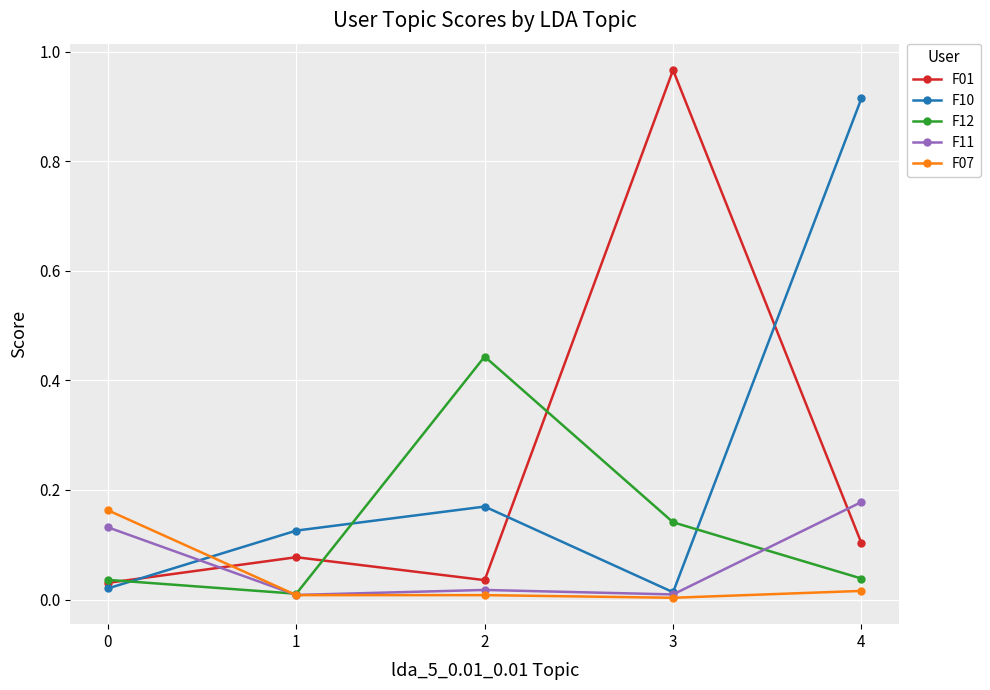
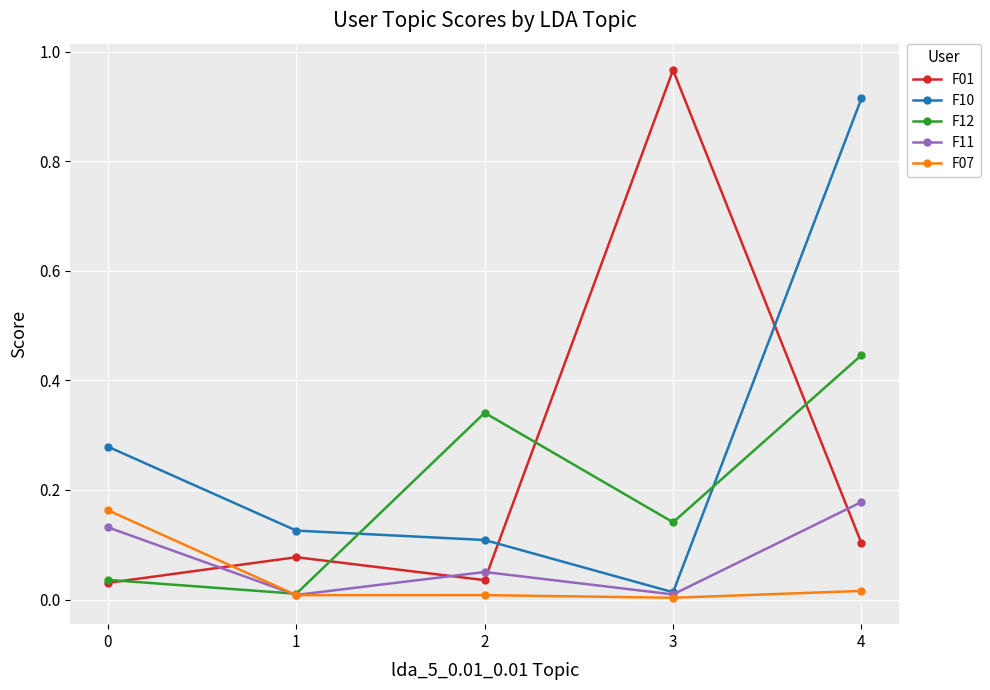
F10, 0: 0.02 -> 0.28
F10, 2: 0.17 -> 0.11
F12, 2: 0.44 -> 0.34
F11, 2: 0.02 -> 0.05
F12, 4: 0.04 -> 0.45
